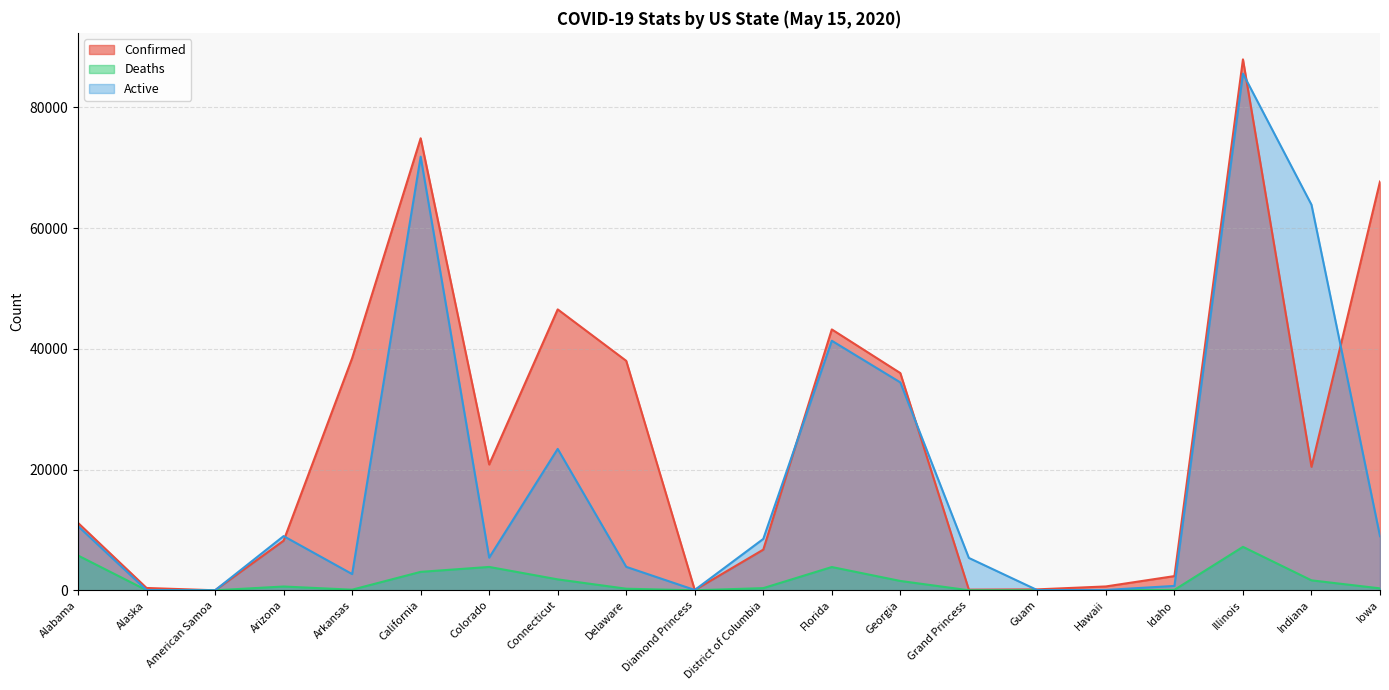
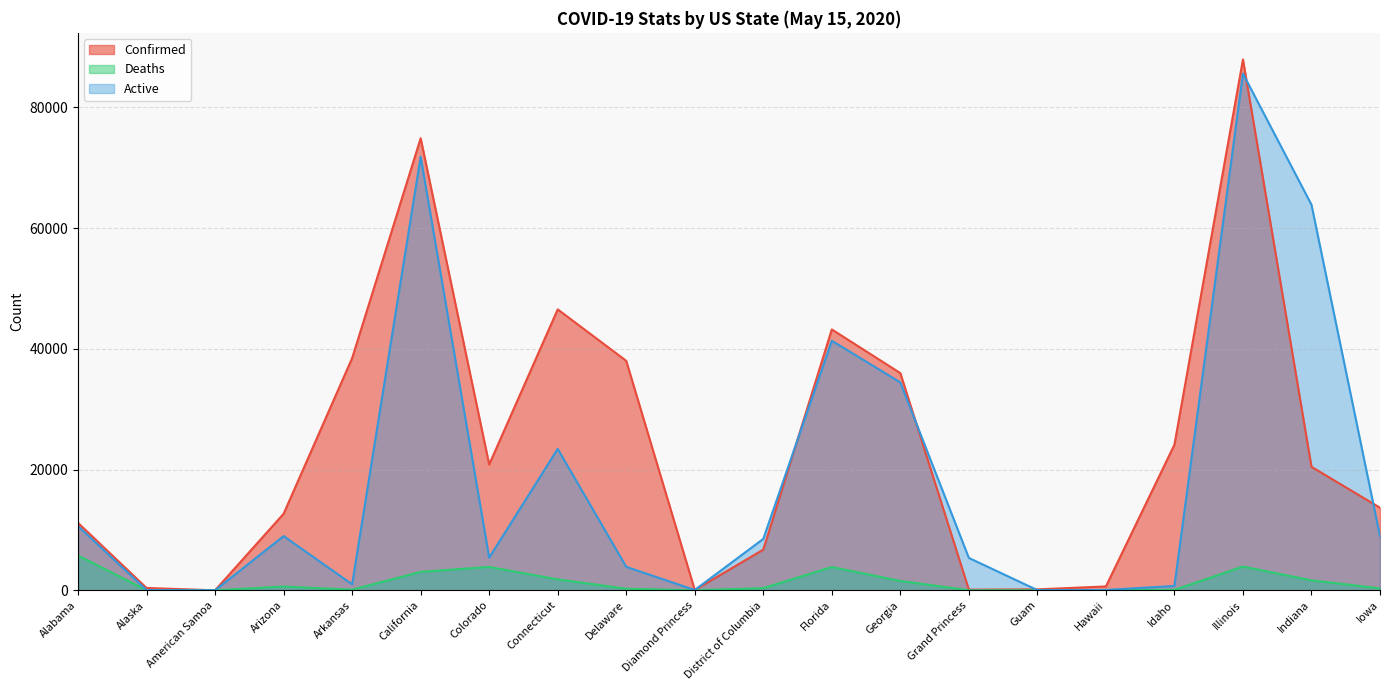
Confirmed, Arizona: 8000 -> 13000
Active, Arkansas: 3000 -> 1000
Confirmed, Idaho: 2000 -> 24000
Deaths, Illinois: 7000 -> 4000
Confirmed, Iowa: 68000 -> 14000
